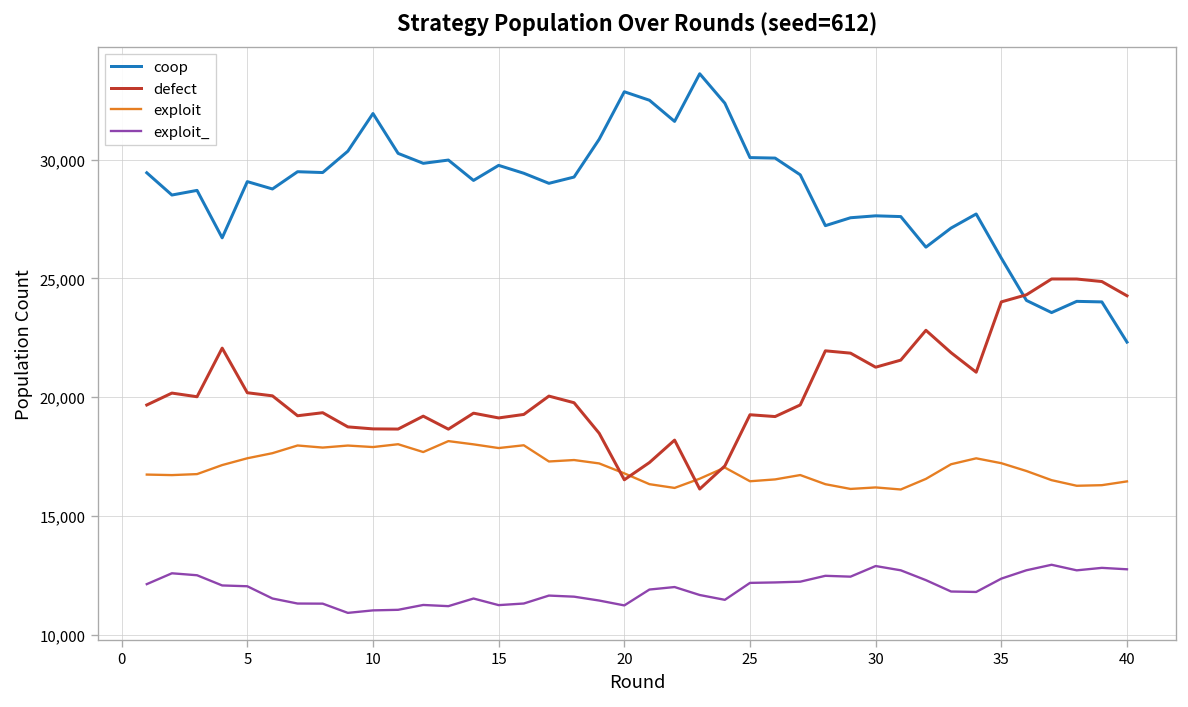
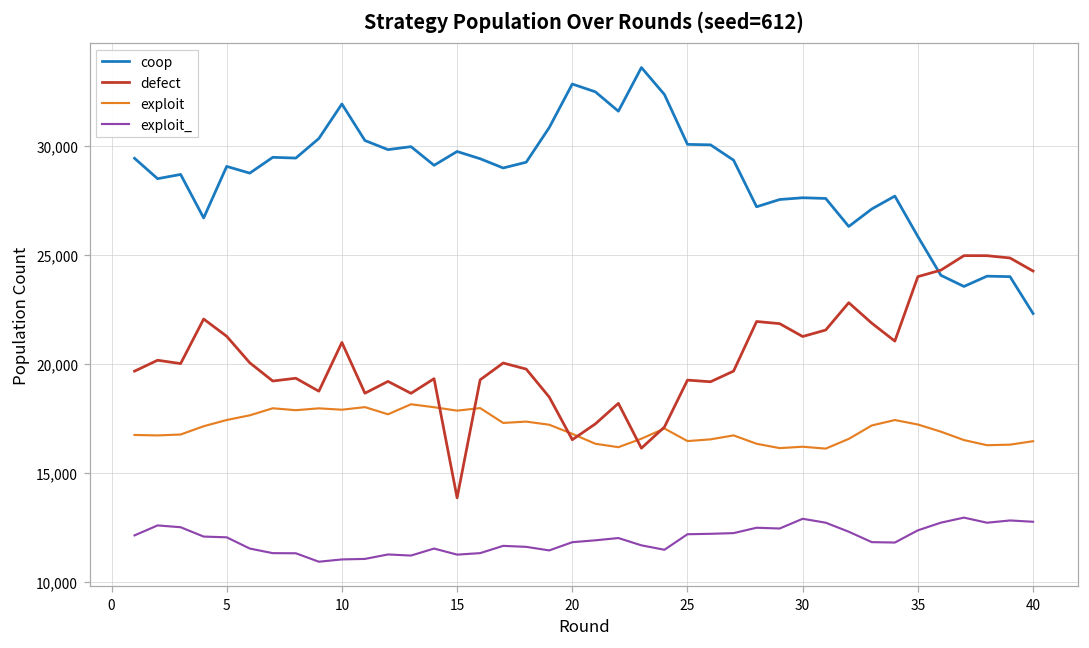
defect, 5: 20,200 -> 21,300
defect, 10: 18,700 -> 21,000
defect, 15: 19,100 -> 13,900
exploit_, 20: 11,200 -> 11,800
